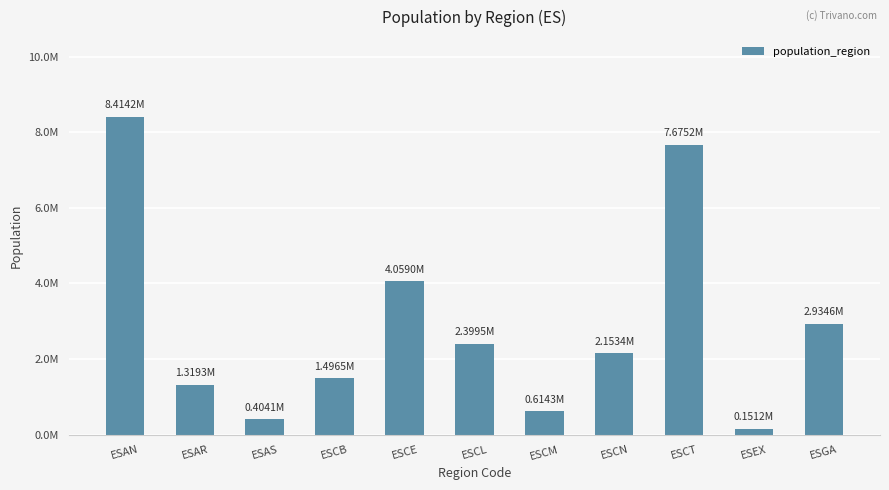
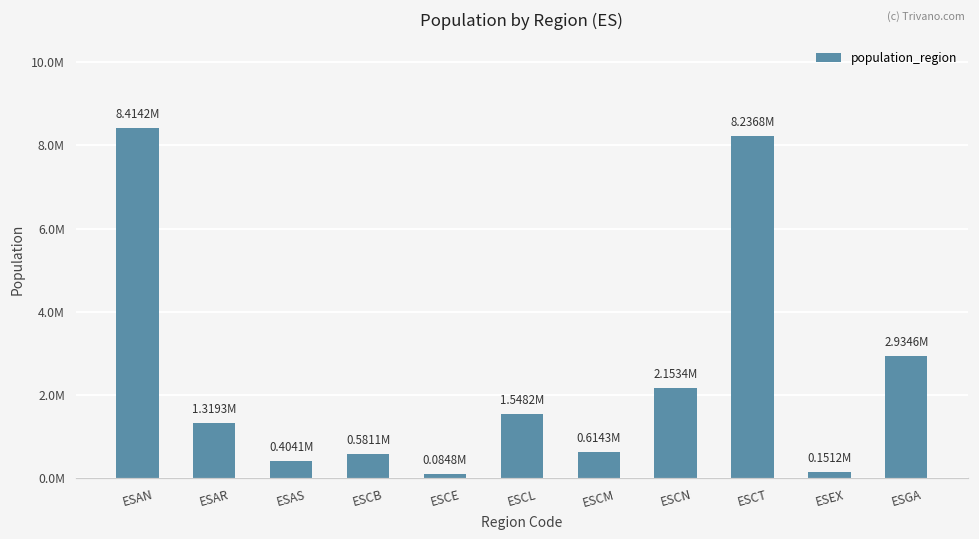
ESCB: 1.4965M -> 0.5811M
ESCE: 4.0590M -> 0.0848M
ESCL: 2.3995M -> 1.5482M
ESCT: 7.6752M -> 8.2368M
